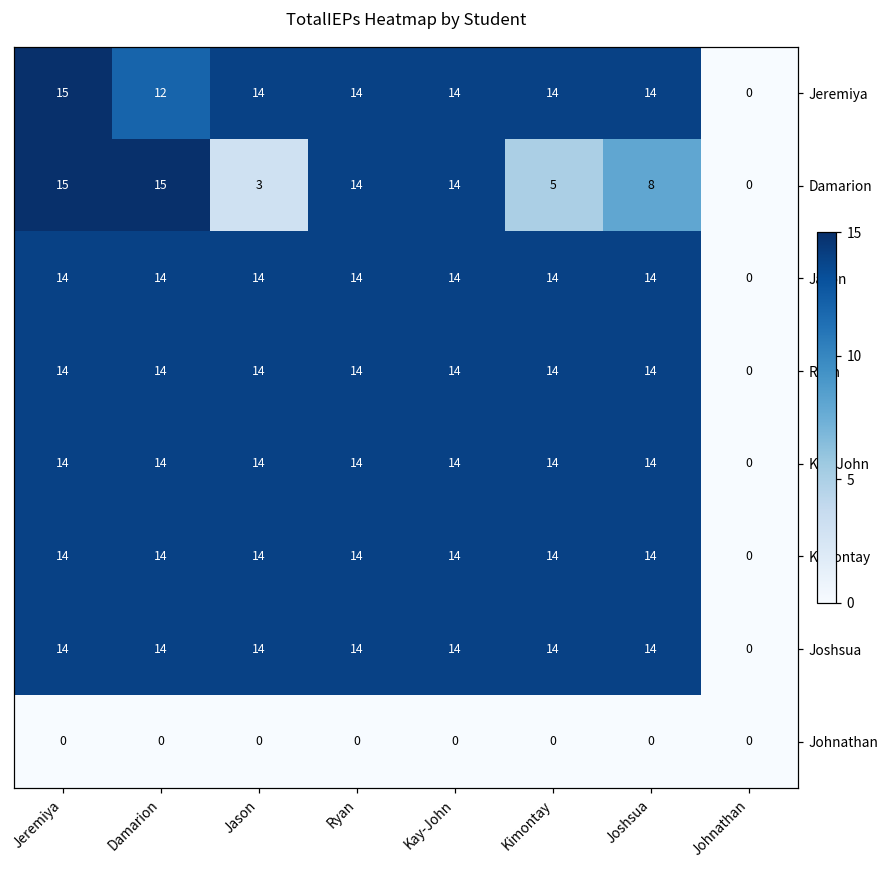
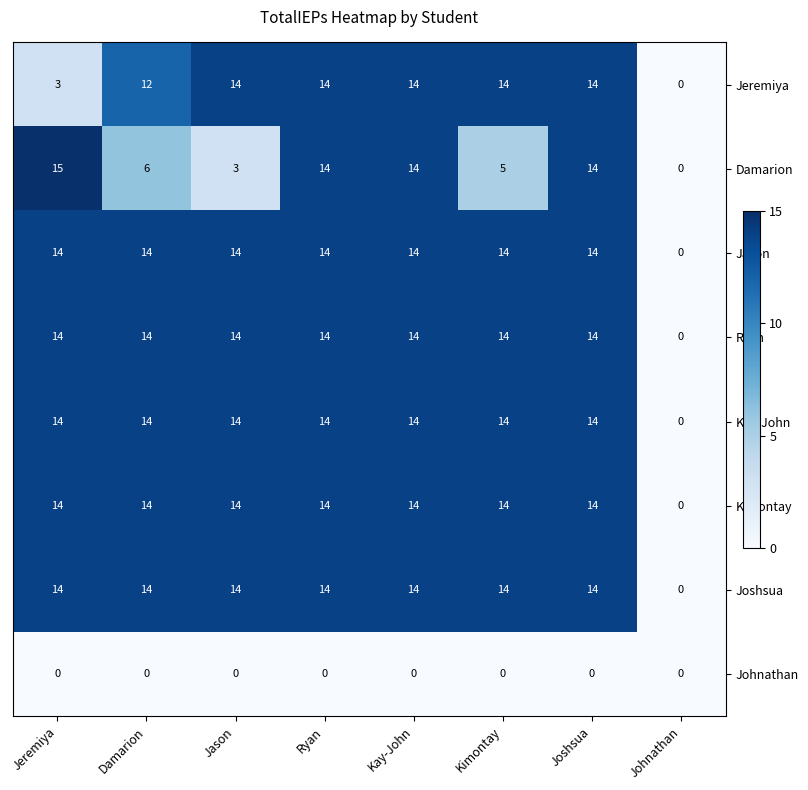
Jeremiya, Jeremiya: 15 -> 3
Damarion, Damarion: 15 -> 6
Damarion, Joshsua: 8 -> 14
